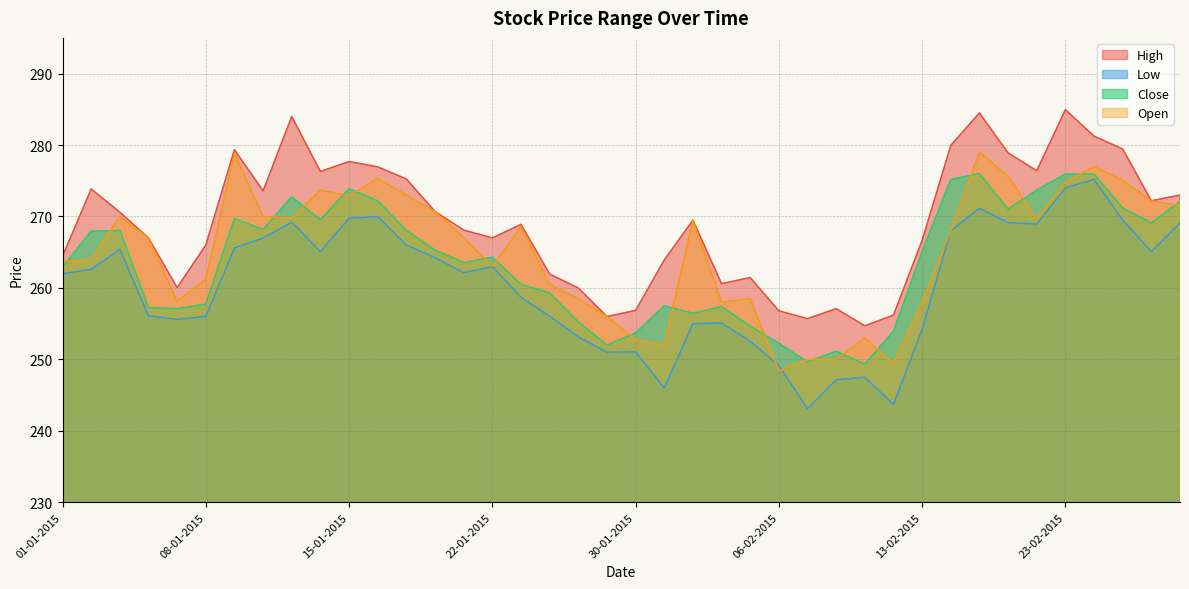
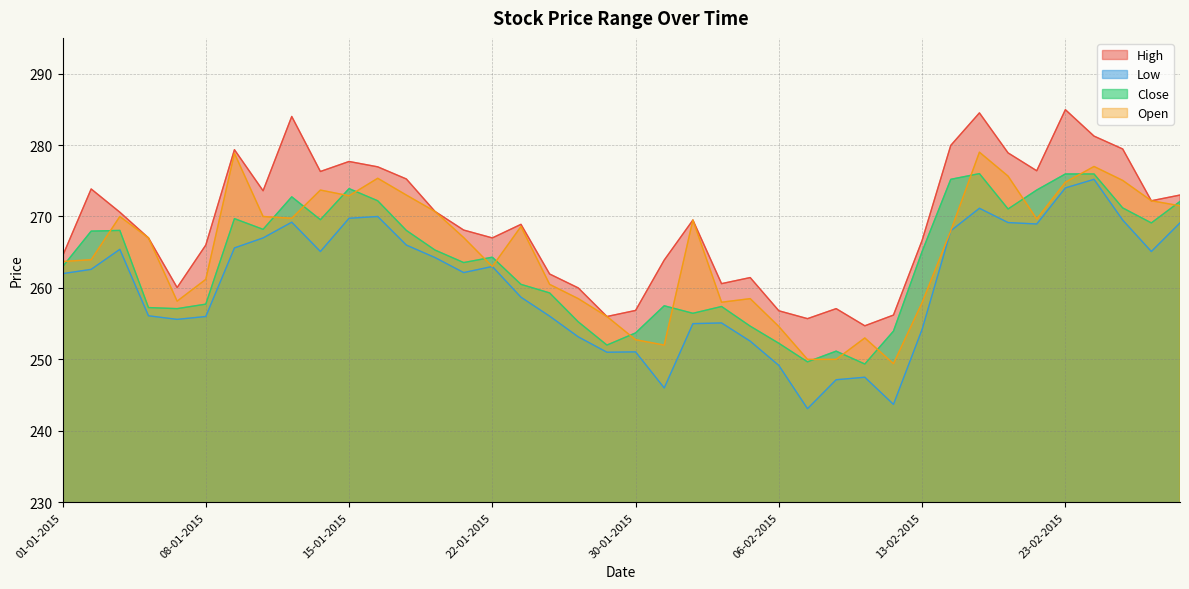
Open, 06-02-2015: 248 -> 255
